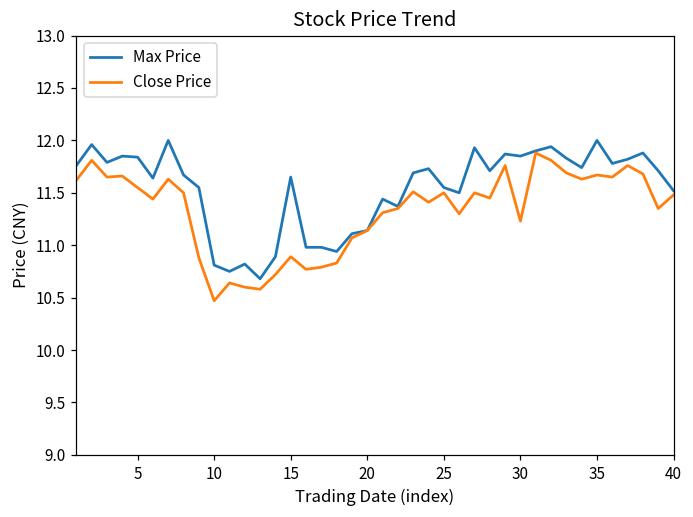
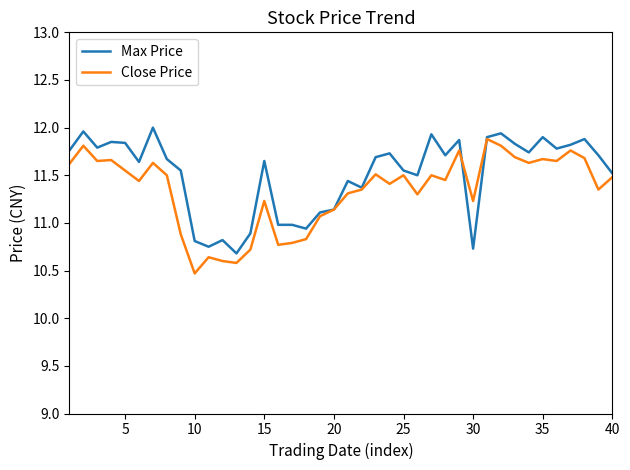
Close Price, 15: 10.9 -> 11.2
Max Price, 30: 11.9 -> 10.7
Max Price, 35: 12.0 -> 11.9
